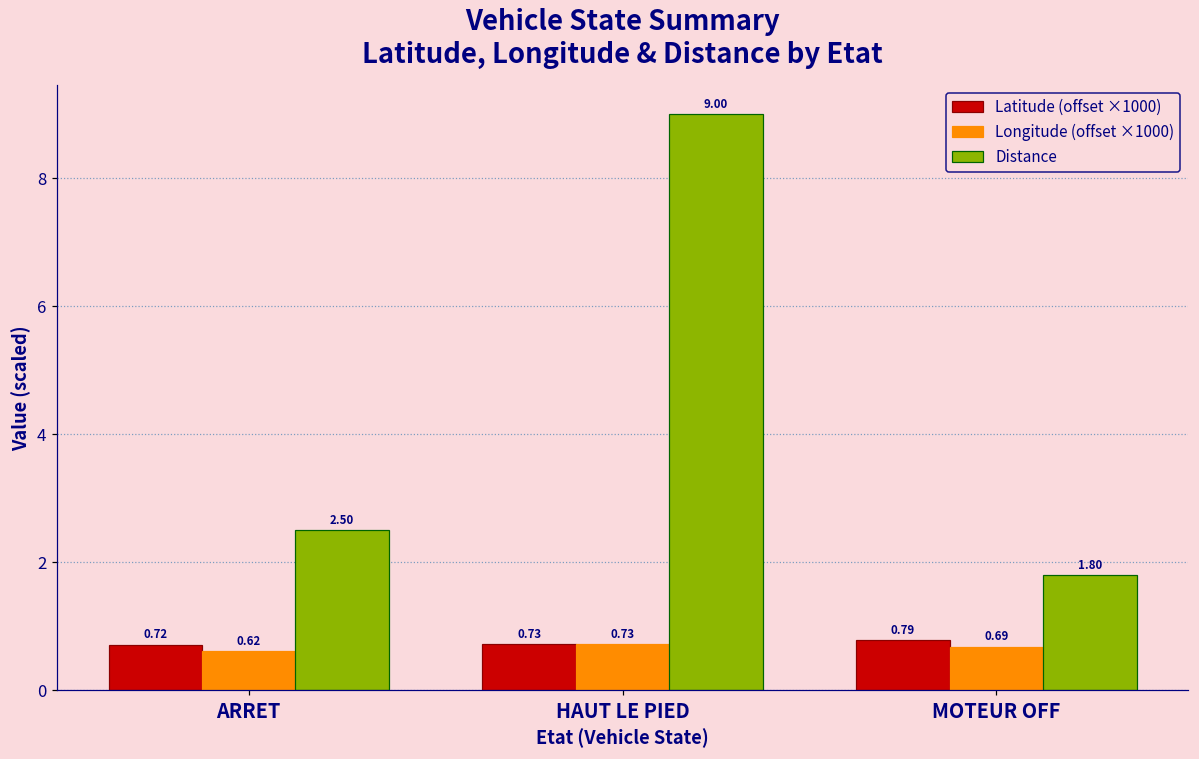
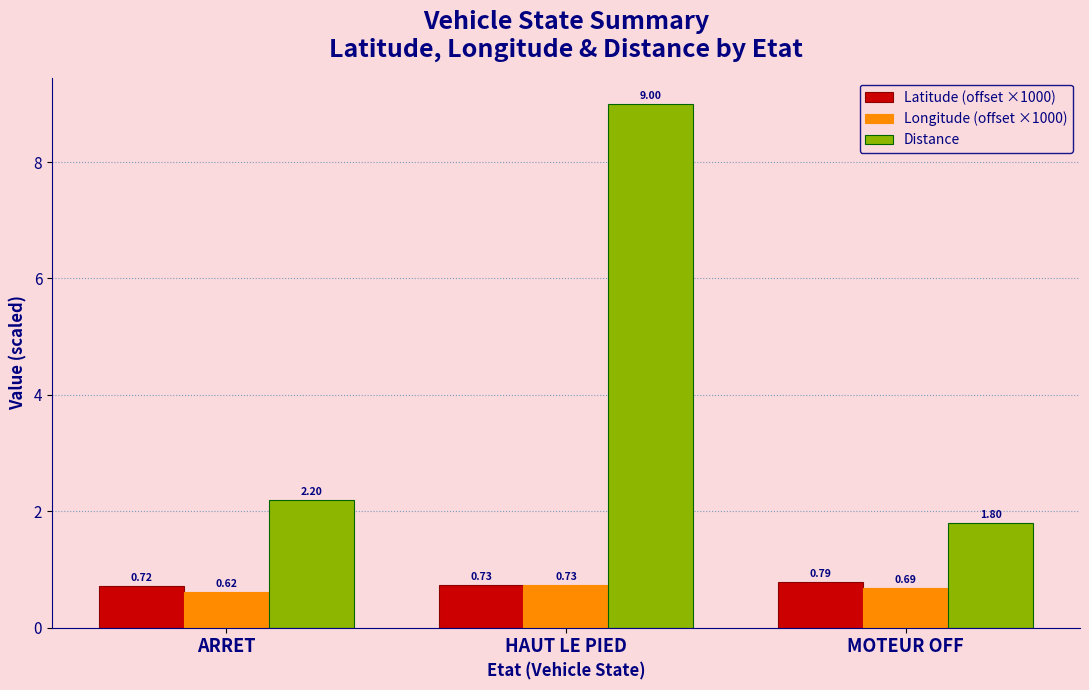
Distance, ARRET: 2.50 -> 2.20
